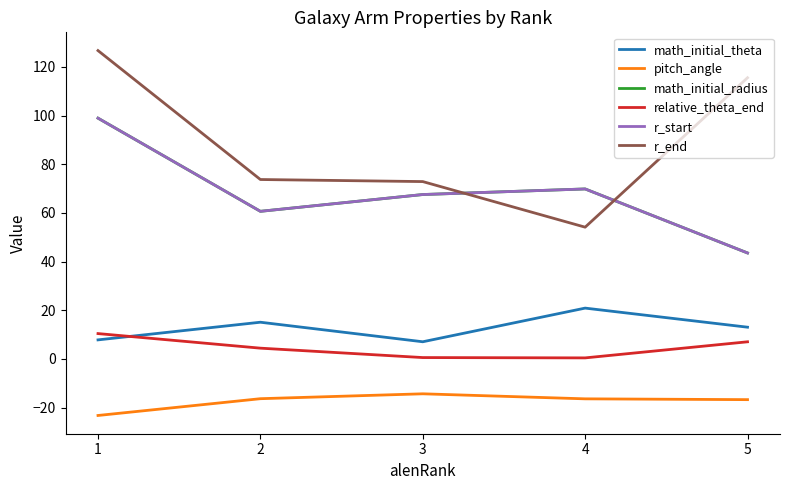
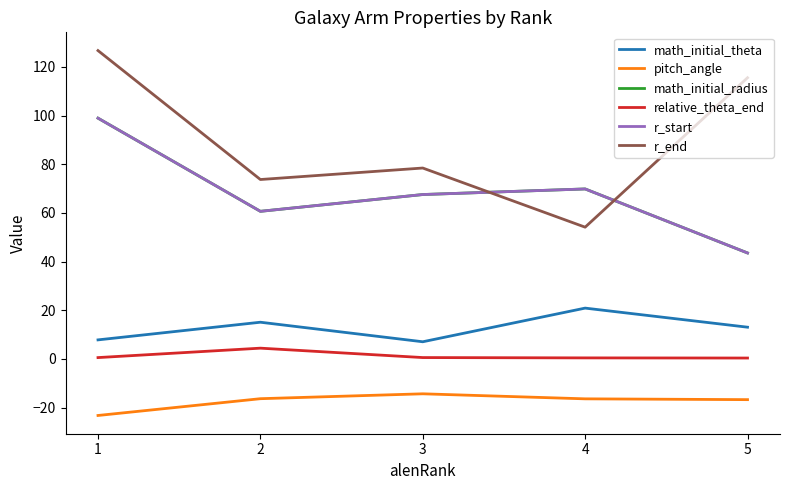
relative_theta_end, 1: 10 -> 1
r_end, 3: 73 -> 78
relative_theta_end, 5: 7 -> 0
